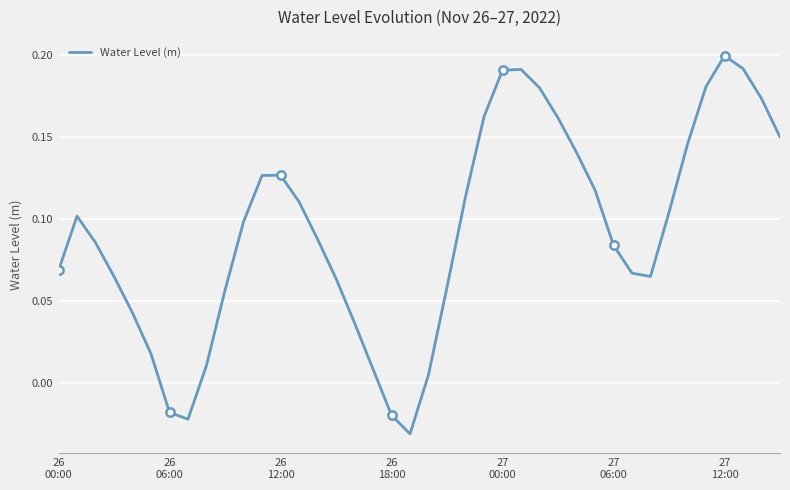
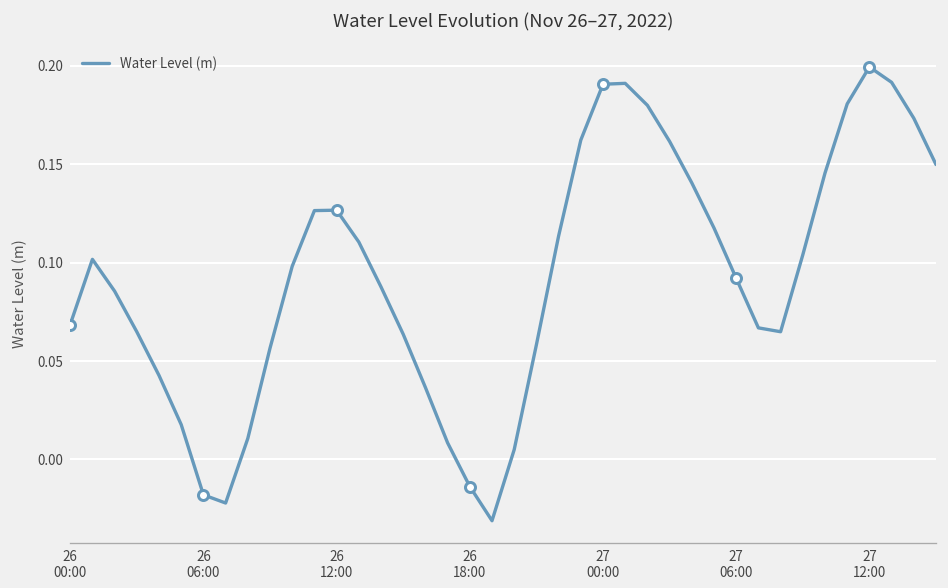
Water Level (m), 26 18:00: -0.020 -> -0.014
Water Level (m), 27 06:00: 0.084 -> 0.092
